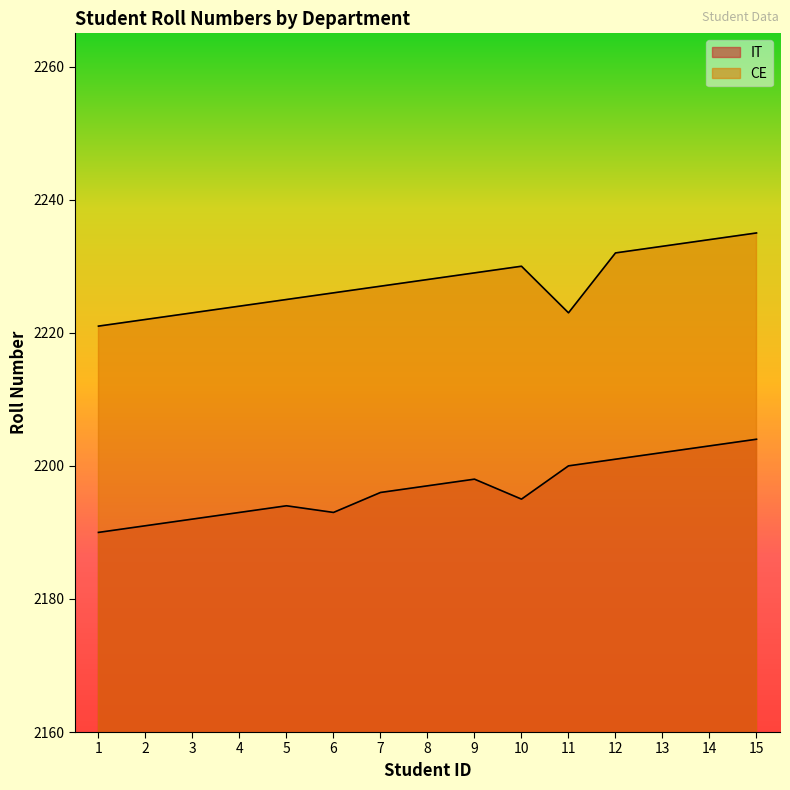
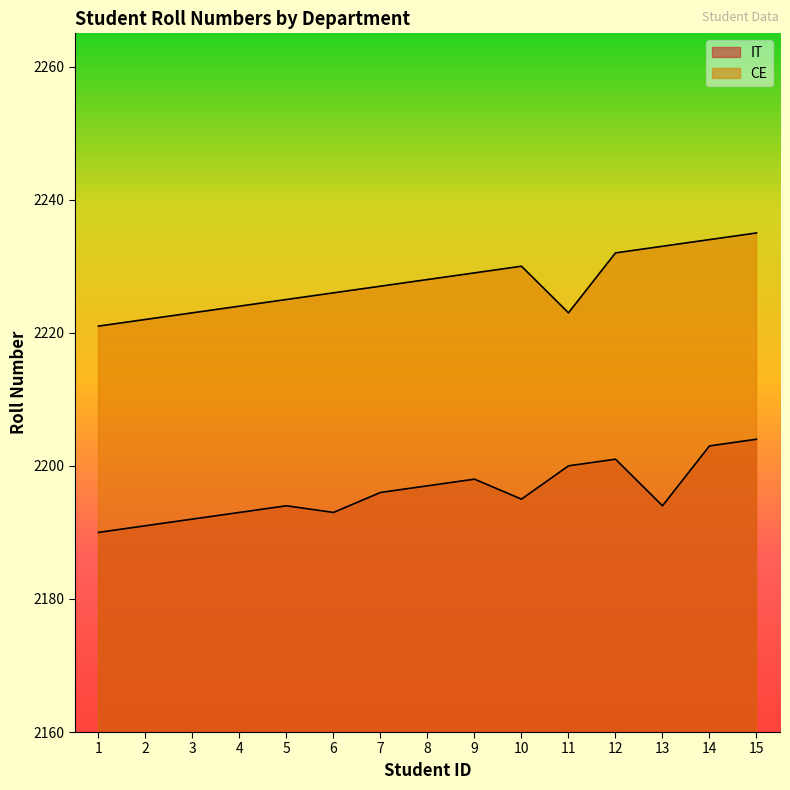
IT, 13: 2202 -> 2194
